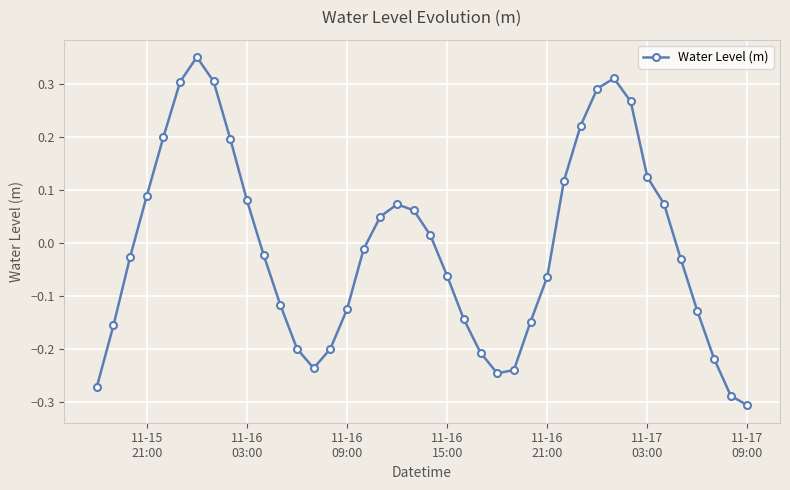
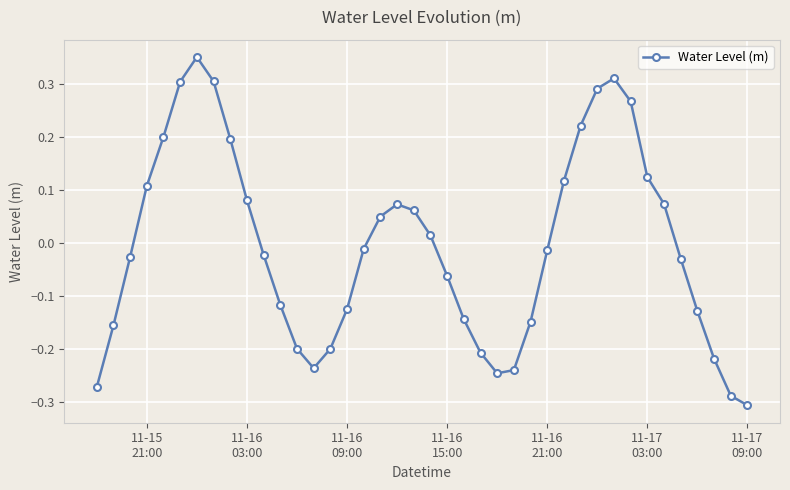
11-15 21:00: 0.09 -> 0.11
11-16 21:00: -0.06 -> -0.01
